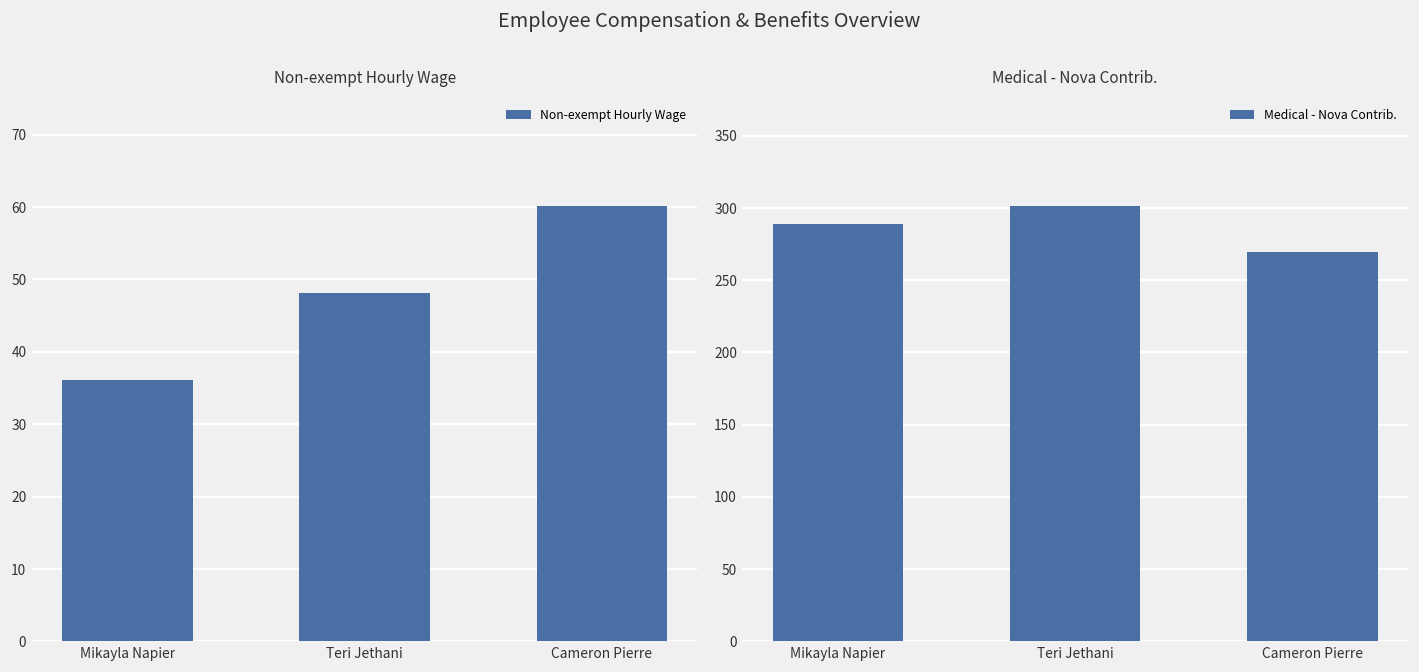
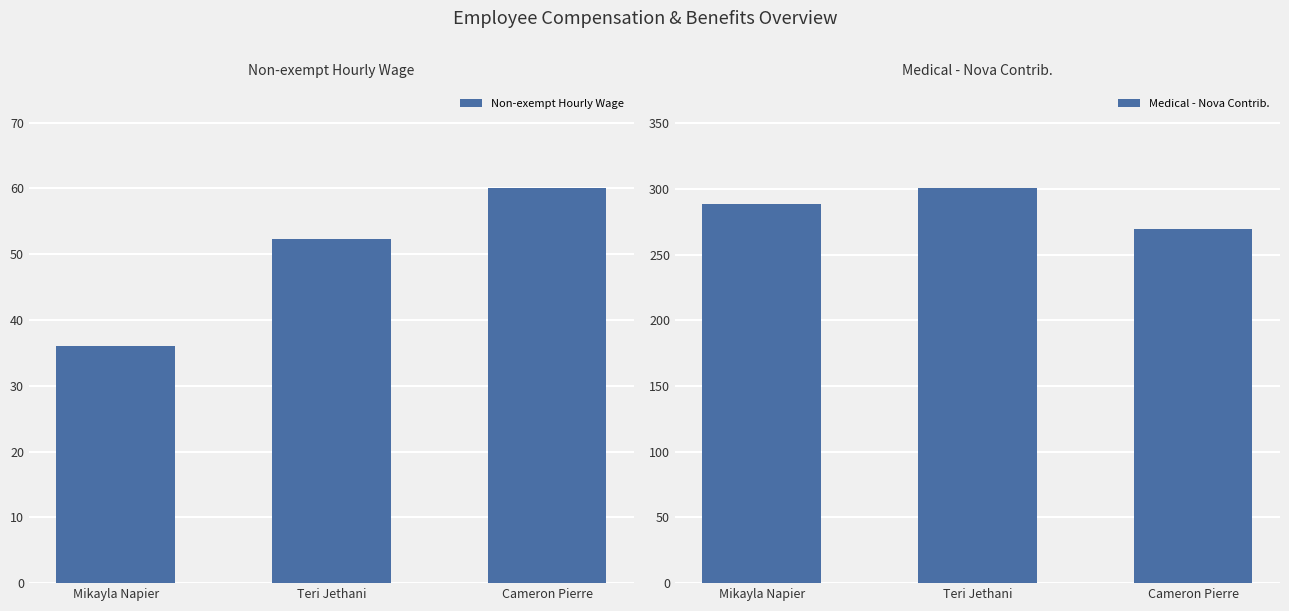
Non-exempt Hourly Wage, Teri Jethani: 48 -> 52
